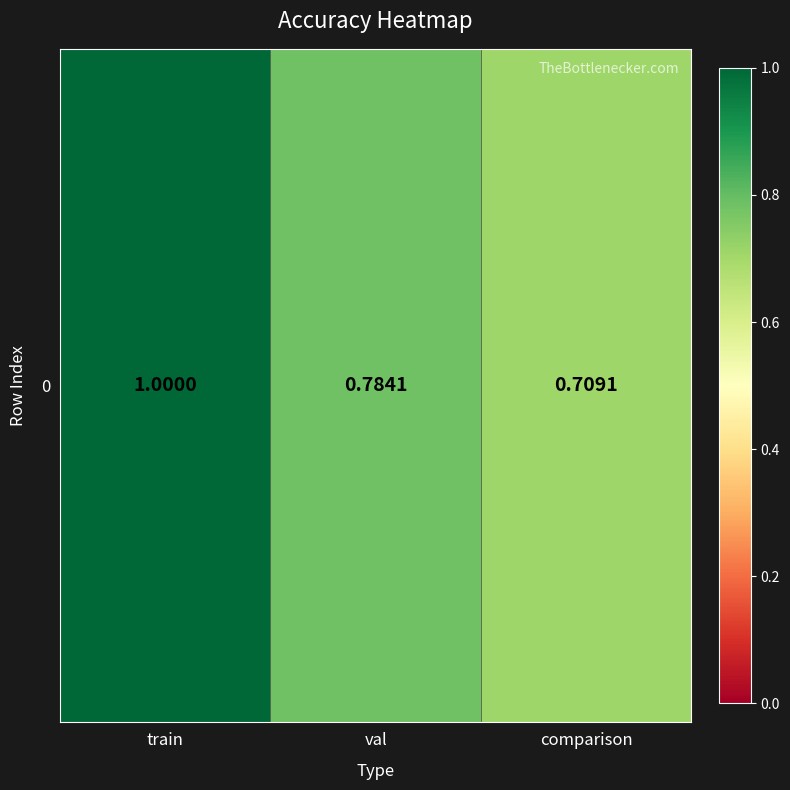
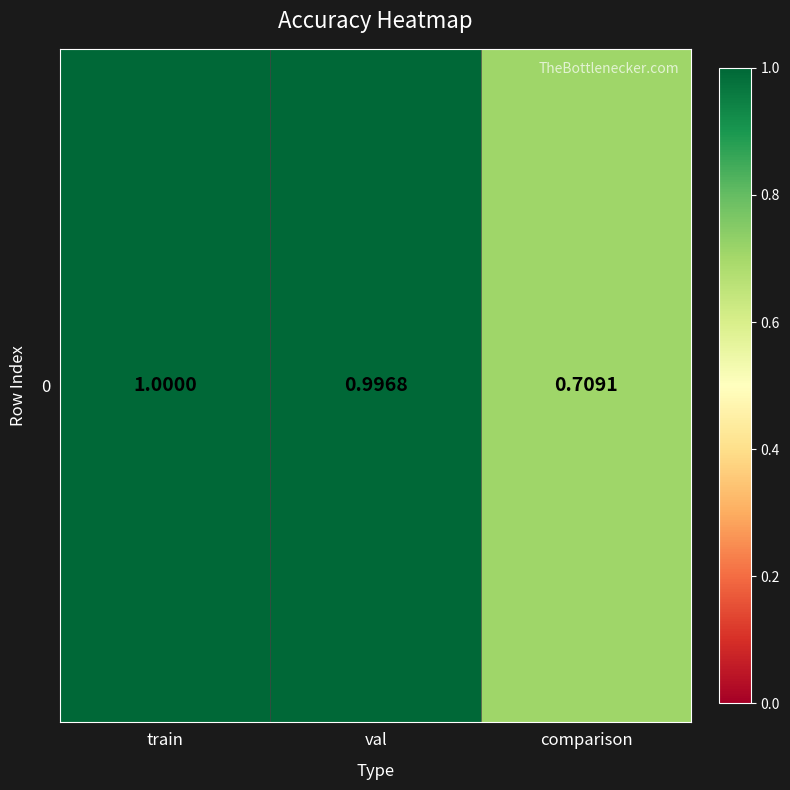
0, val: 0.7841 -> 0.9968
